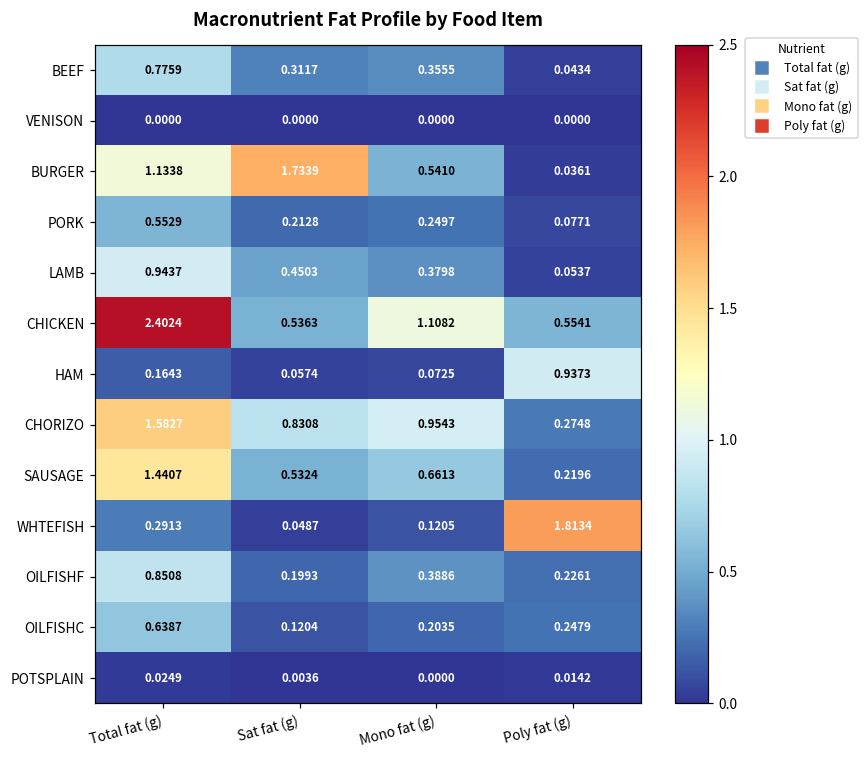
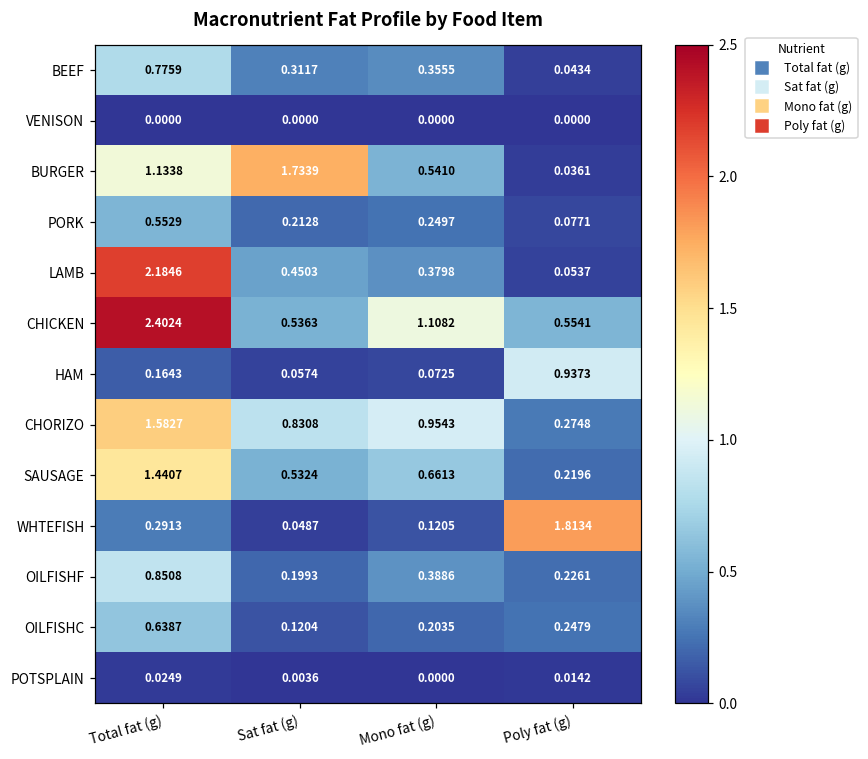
LAMB, Total fat (g): 0.9437 -> 2.1846
